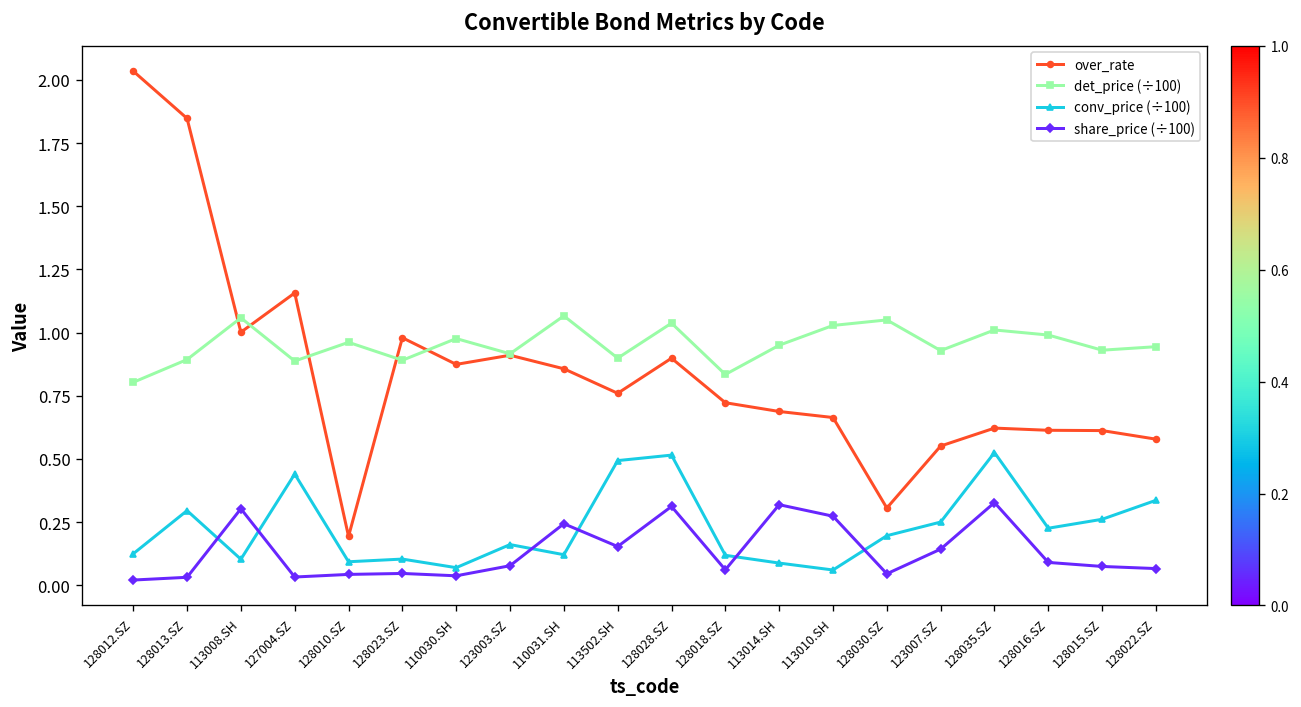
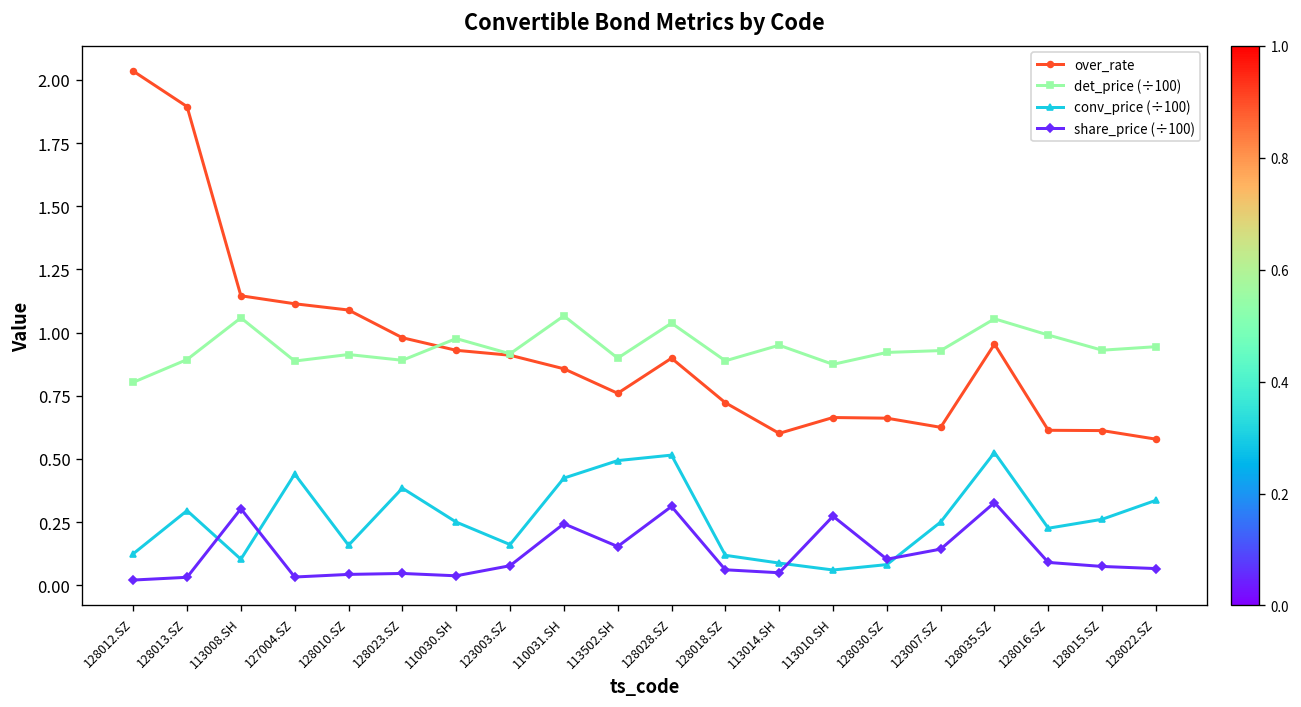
over_rate, 128013.SZ: 1.85 -> 1.89
over_rate, 113008.SH: 1.00 -> 1.15
over_rate, 127004.SZ: 1.16 -> 1.11
over_rate, 128010.SZ: 0.19 -> 1.09
det_price (÷100), 128010.SZ: 0.96 -> 0.91
conv_price (÷100), 128010.SZ: 0.09 -> 0.16
conv_price (÷100), 128023.SZ: 0.10 -> 0.38
over_rate, 110030.SH: 0.87 -> 0.93
conv_price (÷100), 110030.SH: 0.07 -> 0.25
conv_price (÷100), 110031.SH: 0.12 -> 0.42
det_price (÷100), 128018.SZ: 0.83 -> 0.89
over_rate, 113014.SH: 0.69 -> 0.60
share_price (÷100), 113014.SH: 0.32 -> 0.05
det_price (÷100), 113010.SH: 1.03 -> 0.87
over_rate, 128030.SZ: 0.31 -> 0.66
det_price (÷100), 128030.SZ: 1.05 -> 0.92
conv_price (÷100), 128030.SZ: 0.20 -> 0.08
share_price (÷100), 128030.SZ: 0.05 -> 0.10
over_rate, 123007.SZ: 0.55 -> 0.62
over_rate, 128035.SZ: 0.62 -> 0.95
det_price (÷100), 128035.SZ: 1.01 -> 1.05
